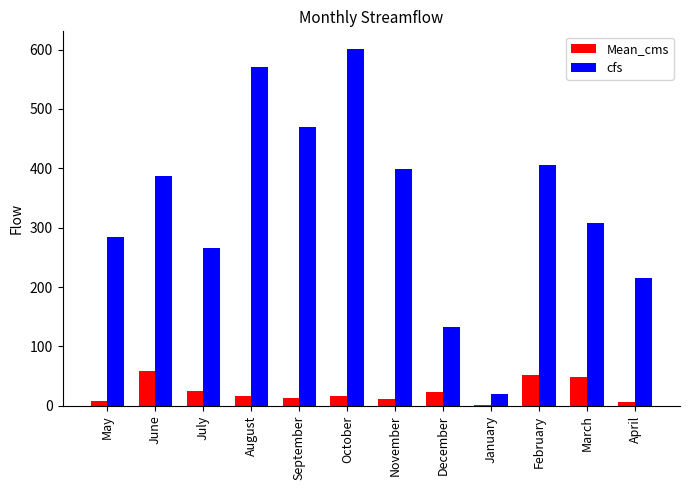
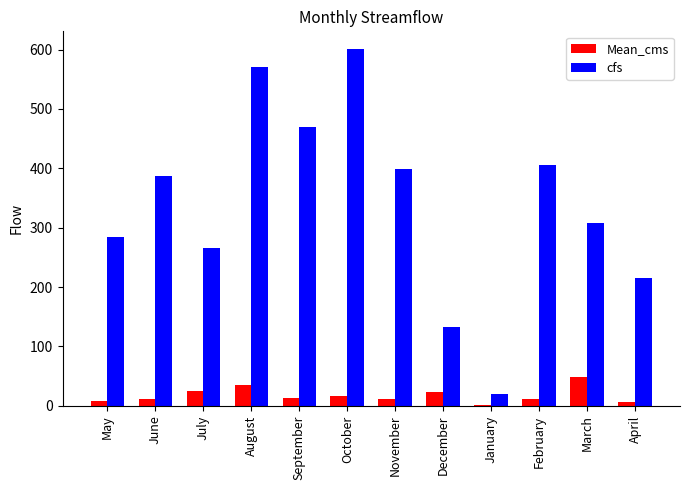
Mean_cms, June: 60 -> 10
Mean_cms, August: 20 -> 40
Mean_cms, February: 50 -> 10
